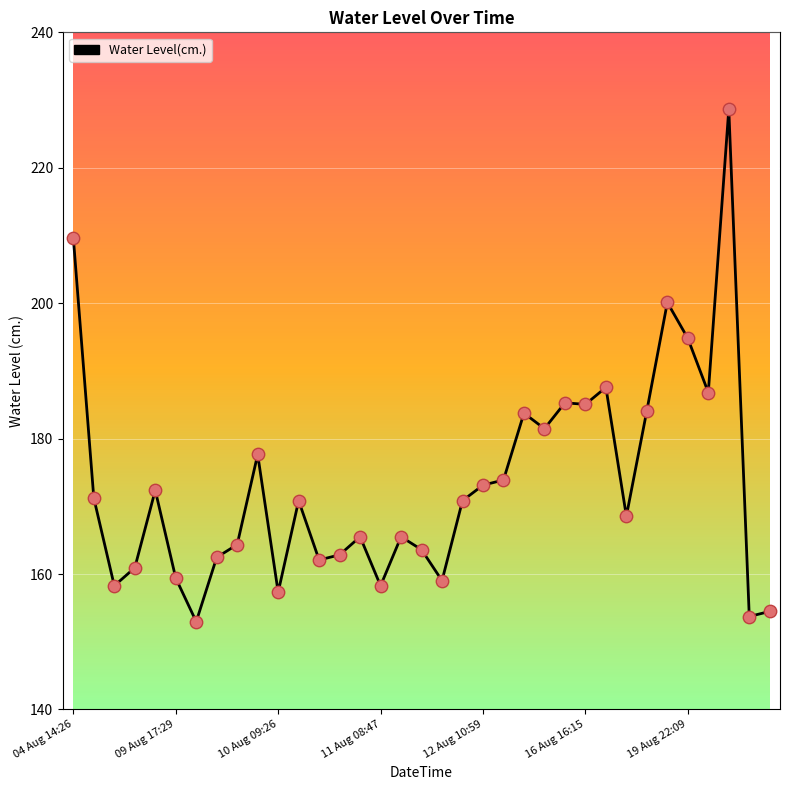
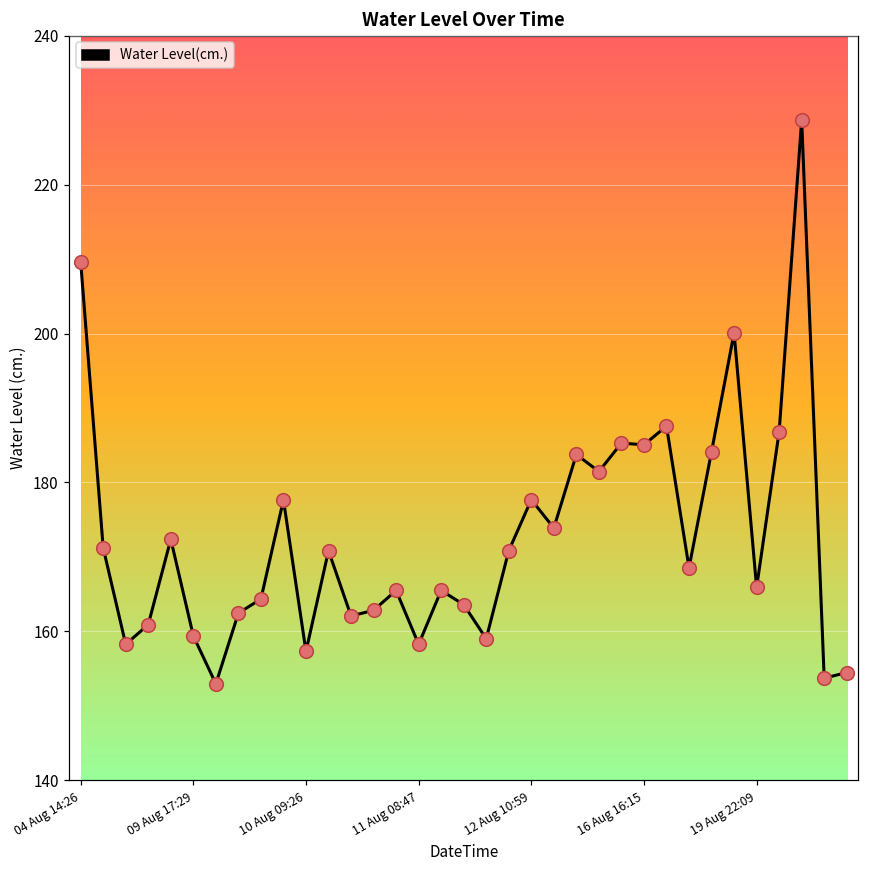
12 Aug 10:59: 173 -> 178
19 Aug 22:09: 195 -> 166
